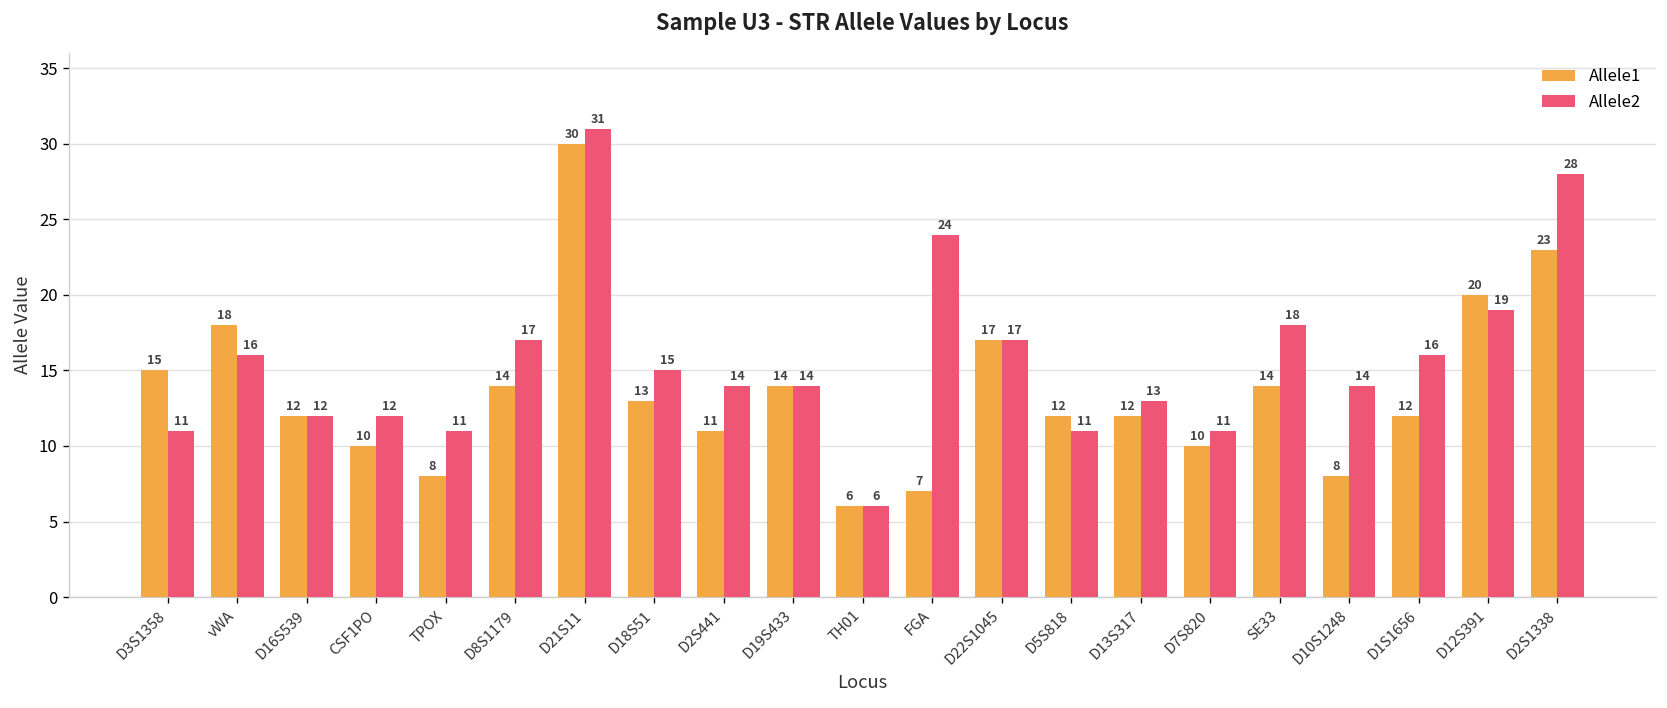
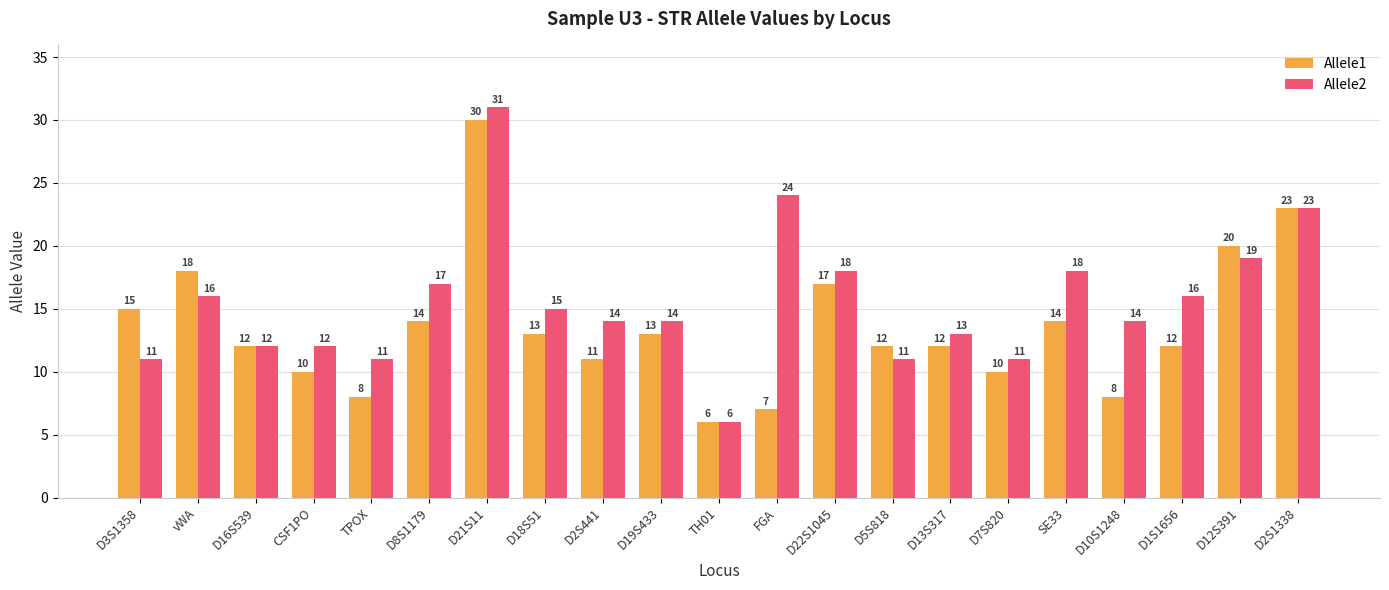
Allele1, D19S433: 14 -> 13
Allele2, D22S1045: 17 -> 18
Allele2, D2S1338: 28 -> 23
